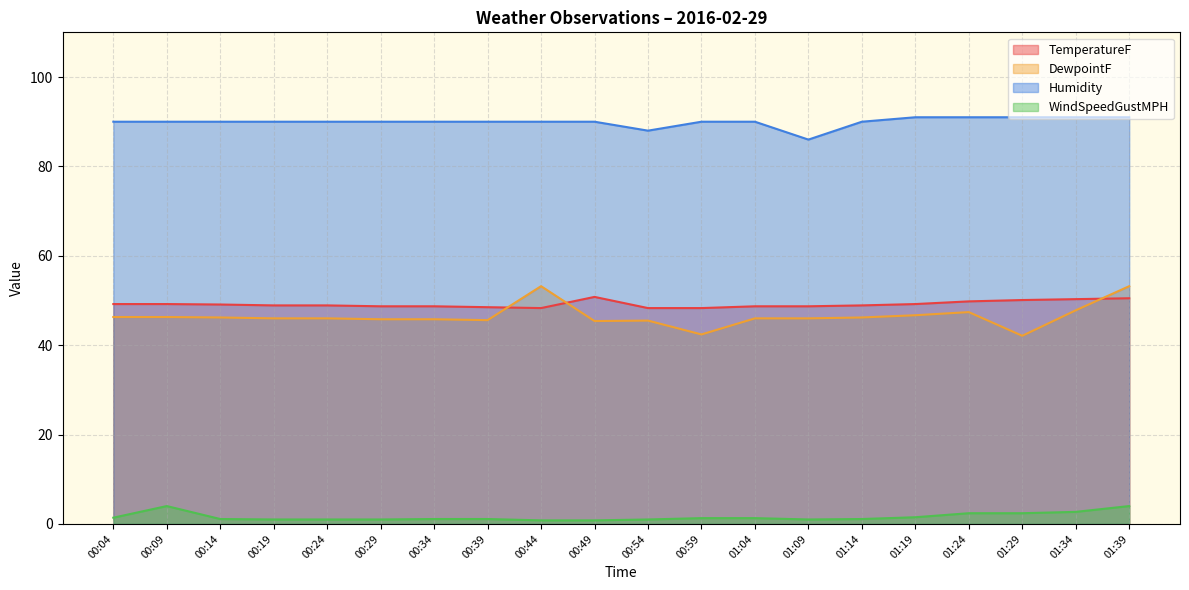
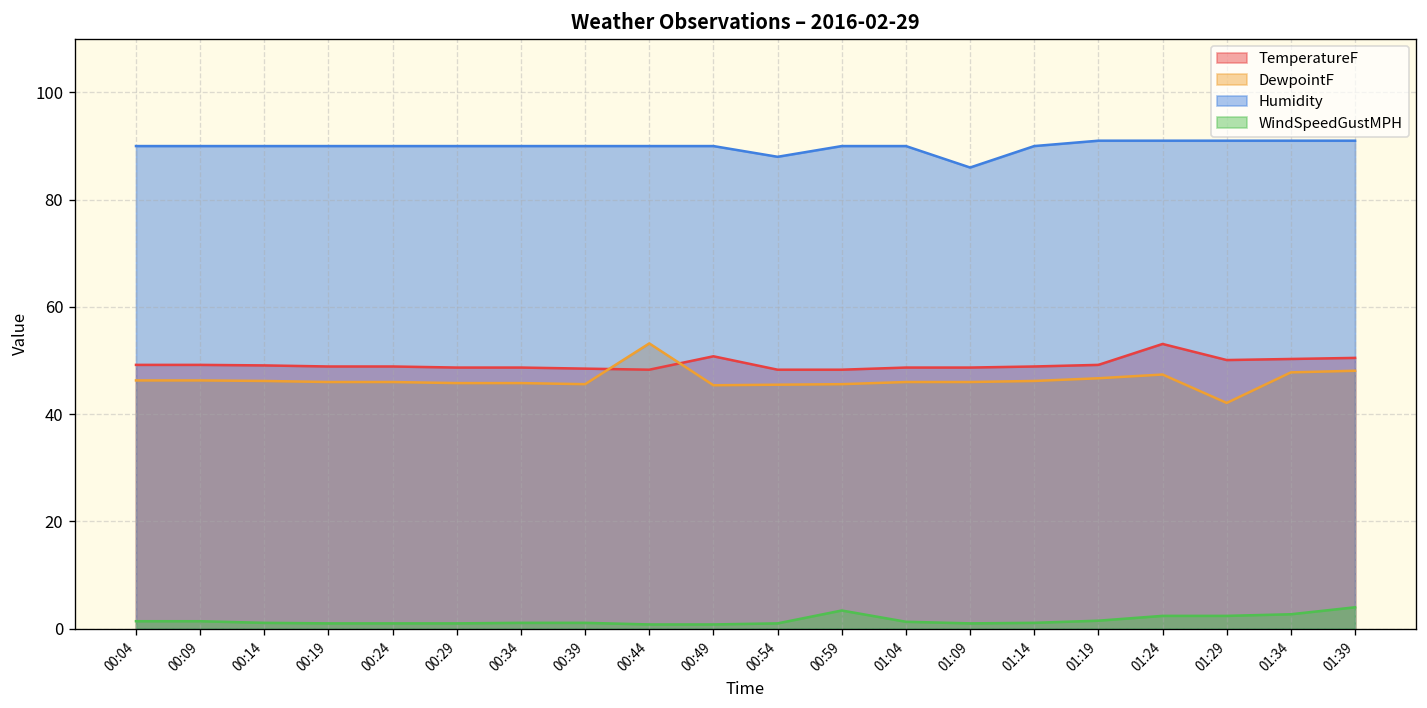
WindSpeedGustMPH, 00:09: 4 -> 1
DewpointF, 00:59: 42 -> 46
WindSpeedGustMPH, 00:59: 1 -> 3
TemperatureF, 01:24: 50 -> 53
DewpointF, 01:39: 53 -> 48
